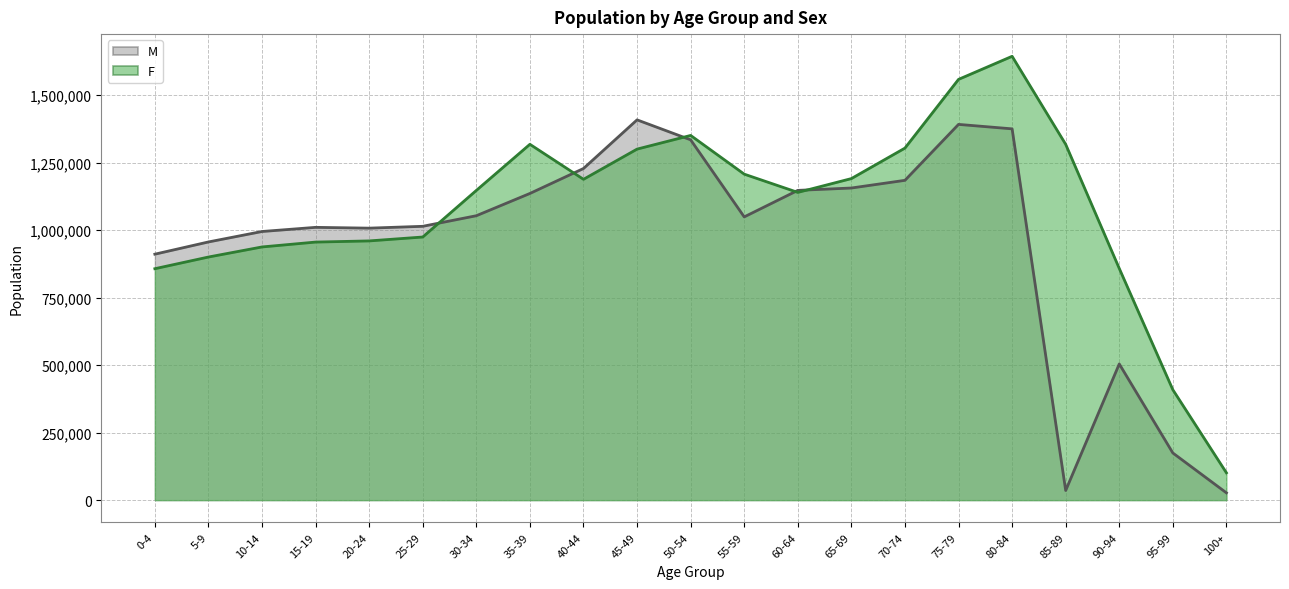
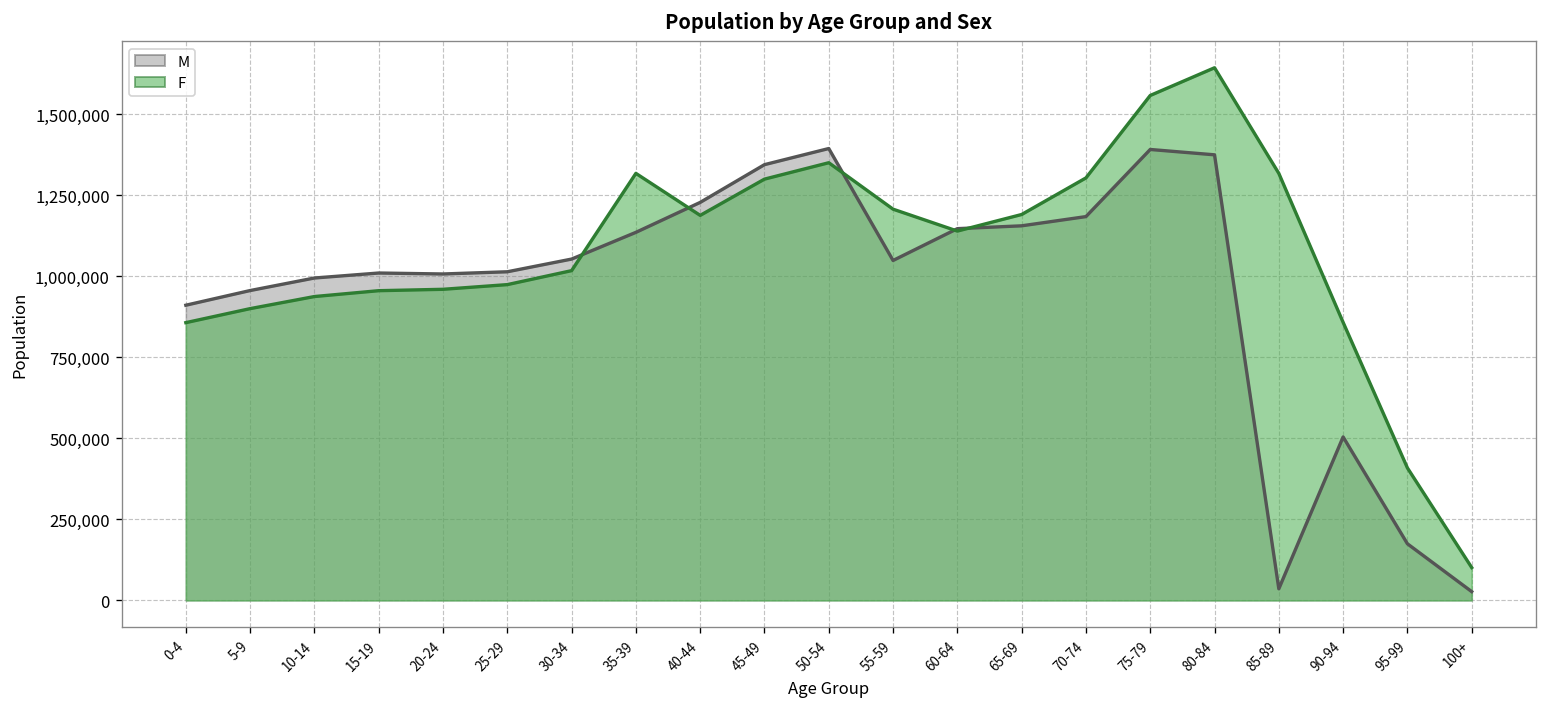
F, 30-34: 1,150,000 -> 1,020,000
M, 45-49: 1,410,000 -> 1,340,000
M, 50-54: 1,330,000 -> 1,390,000
